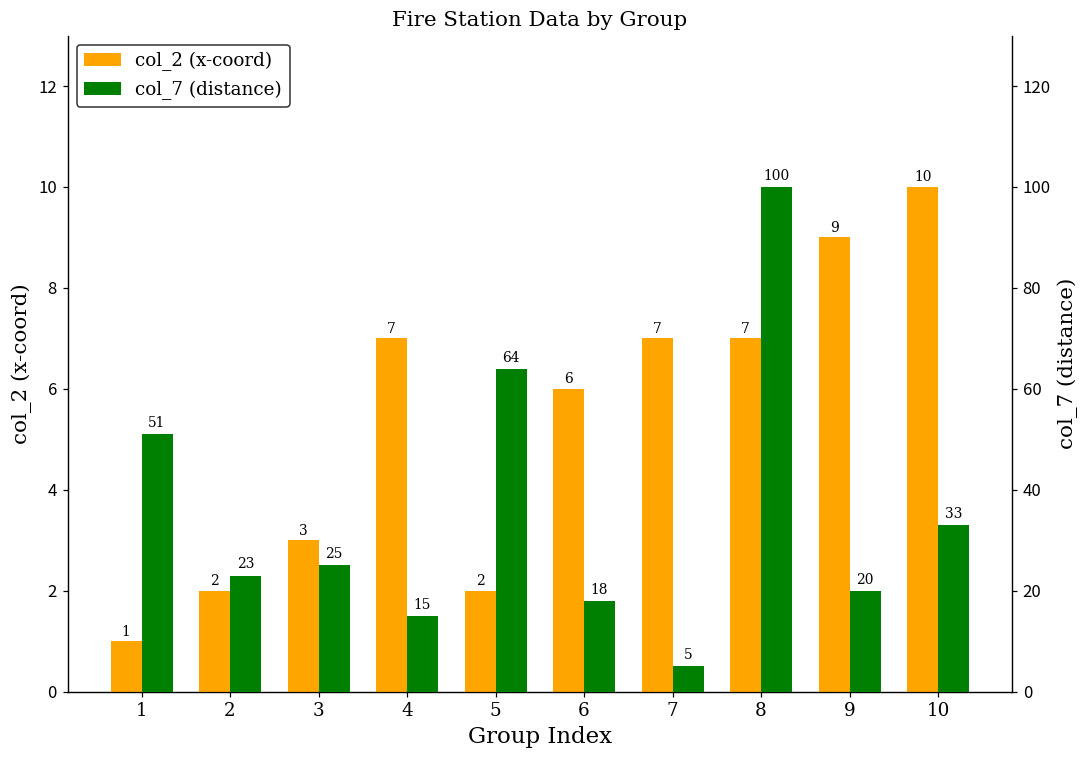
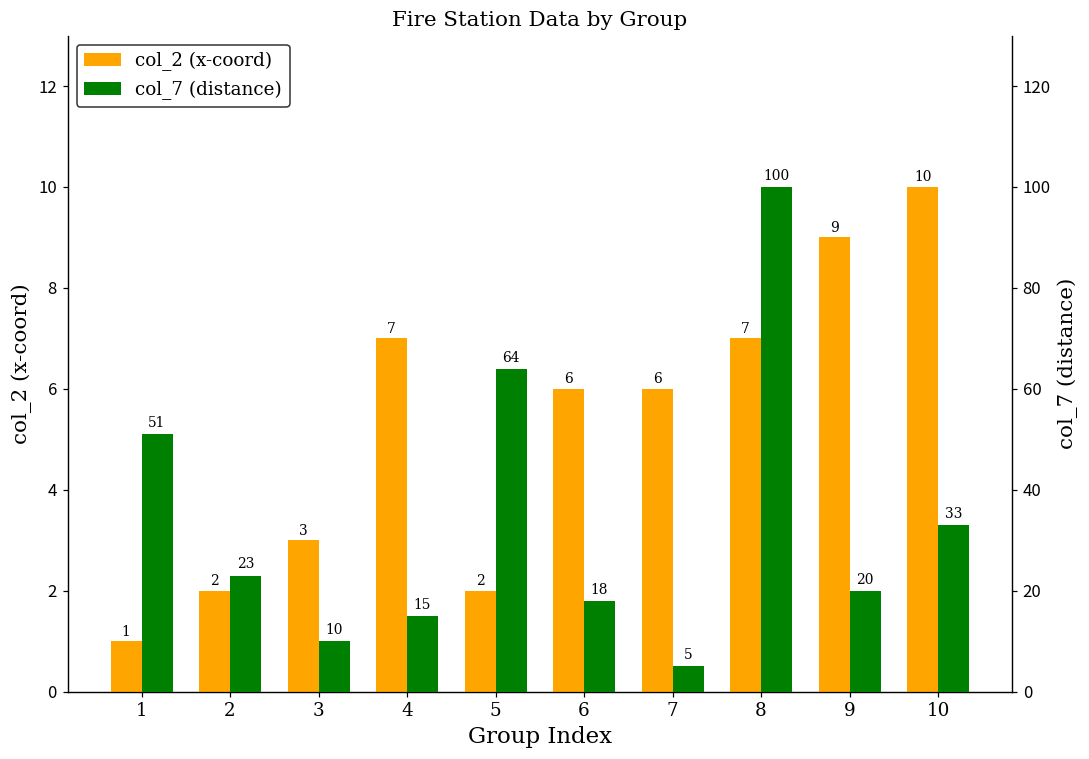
col_2 (x-coord), 7: 7 -> 6
col_7 (distance), 3: 25 -> 10
